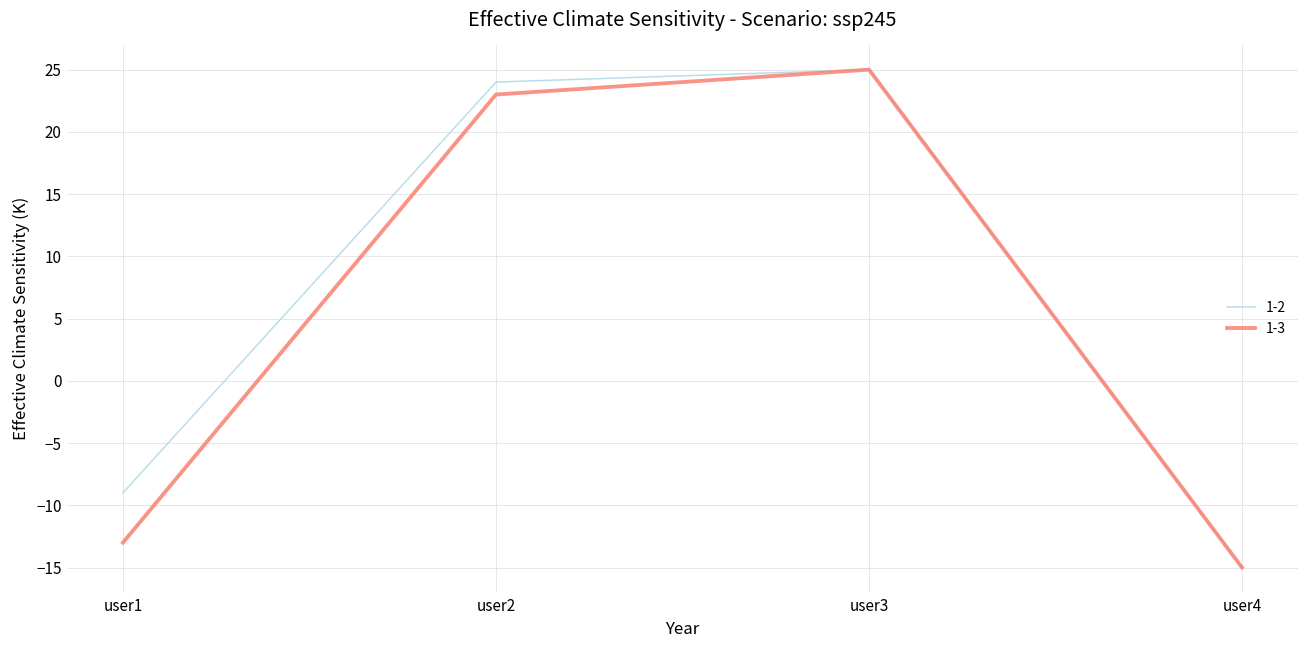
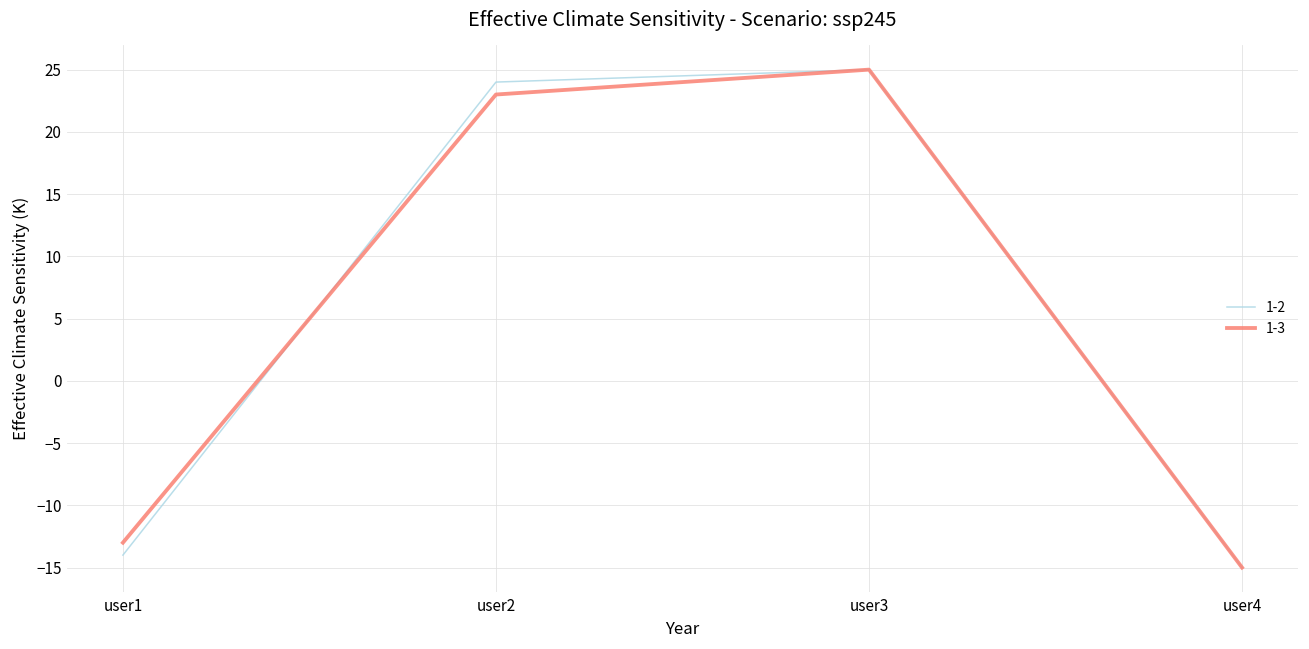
1-2, user1: -9 -> -14
